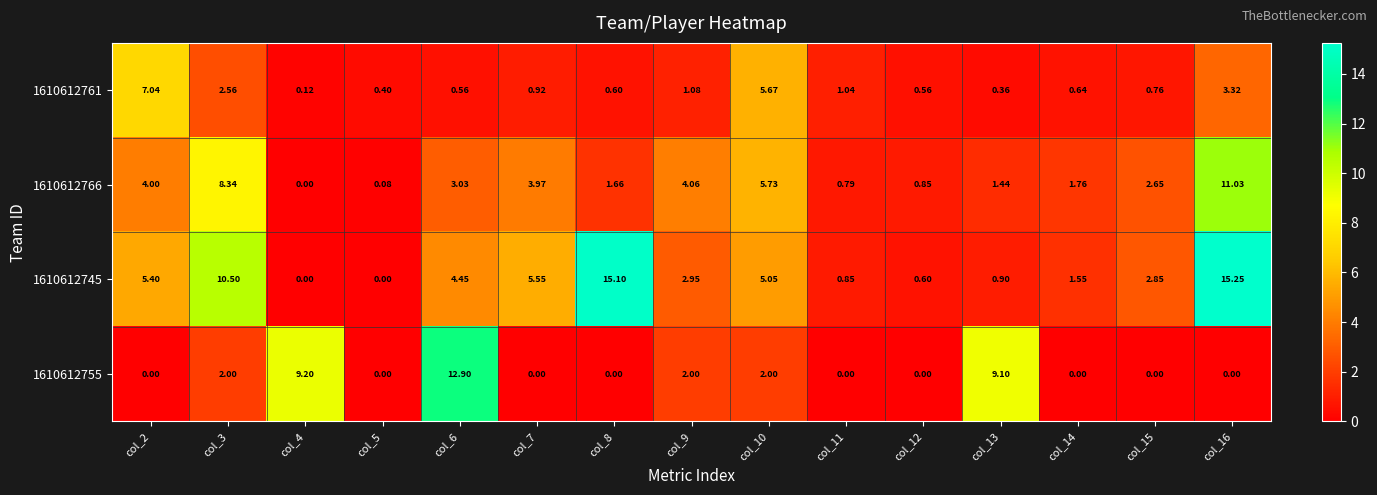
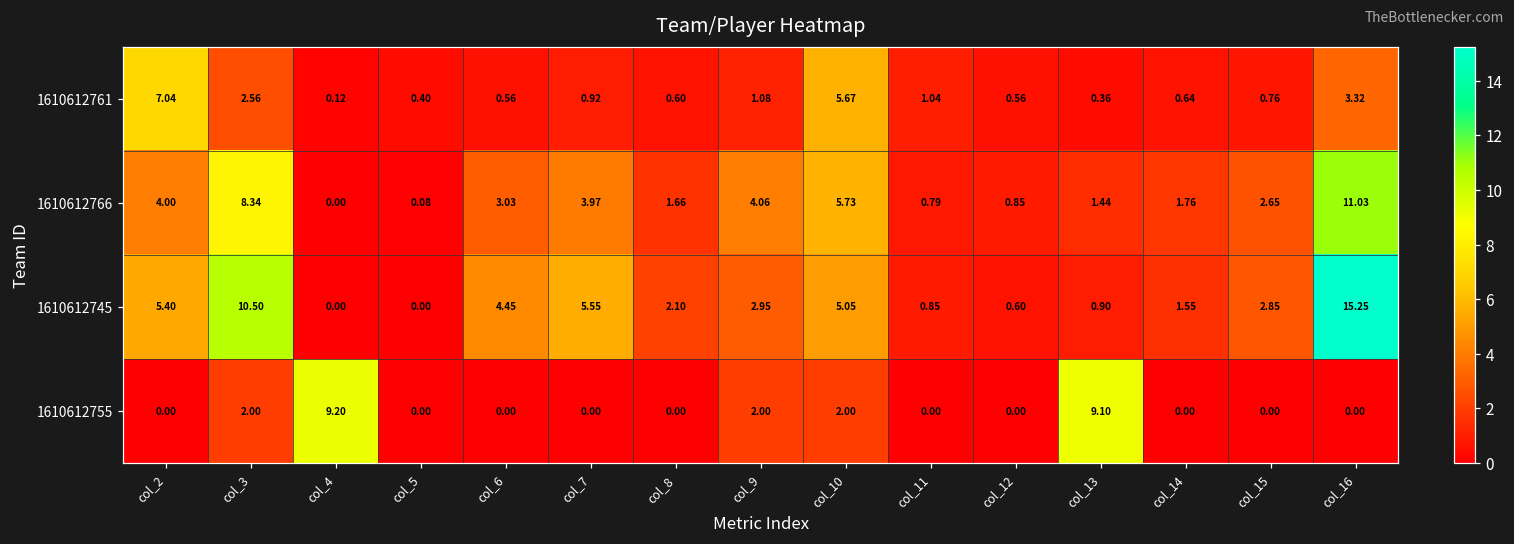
1610612745, col_8: 15.10 -> 2.10
1610612755, col_6: 12.90 -> 0.00
